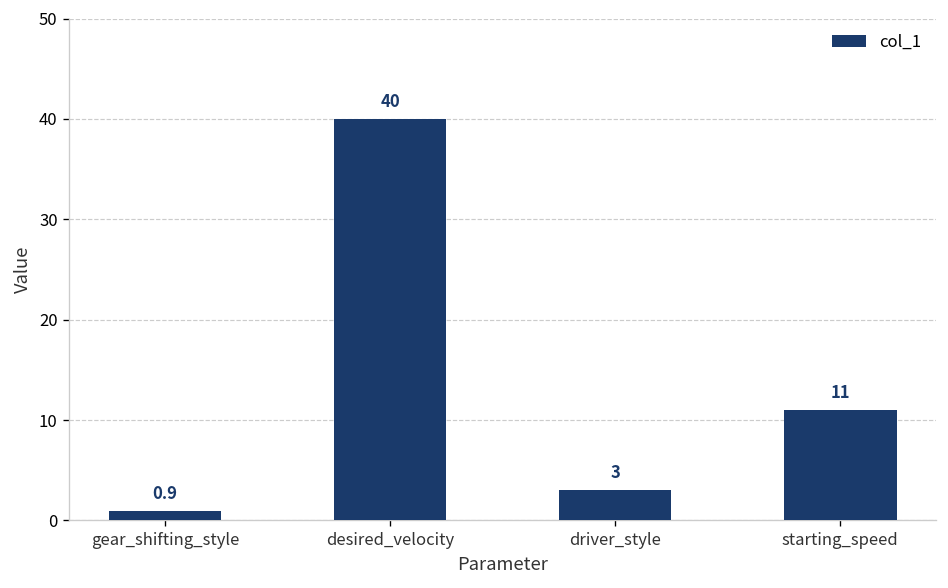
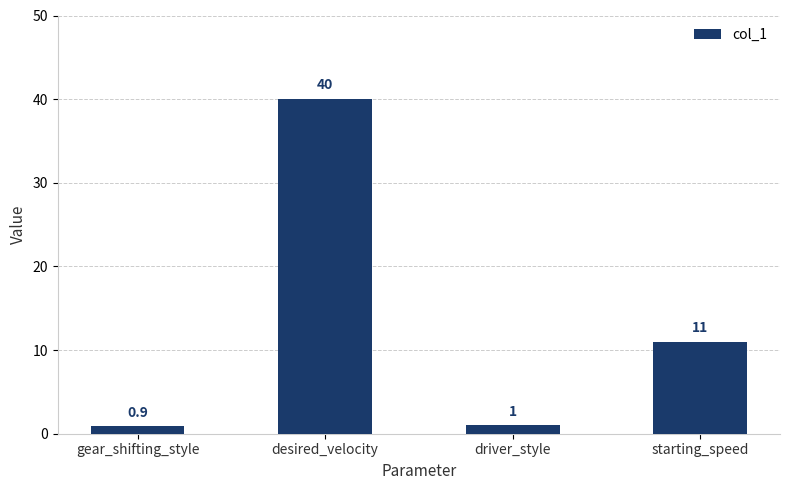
driver_style: 3 -> 1
